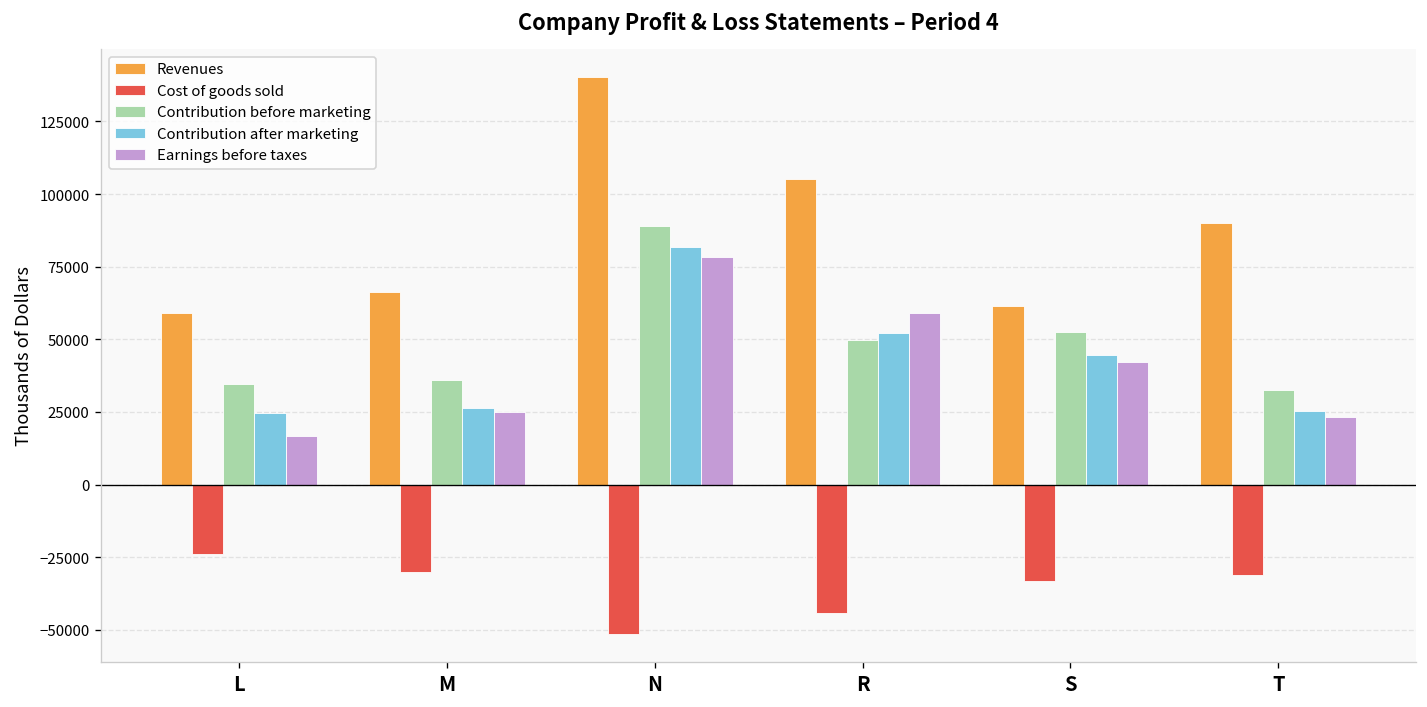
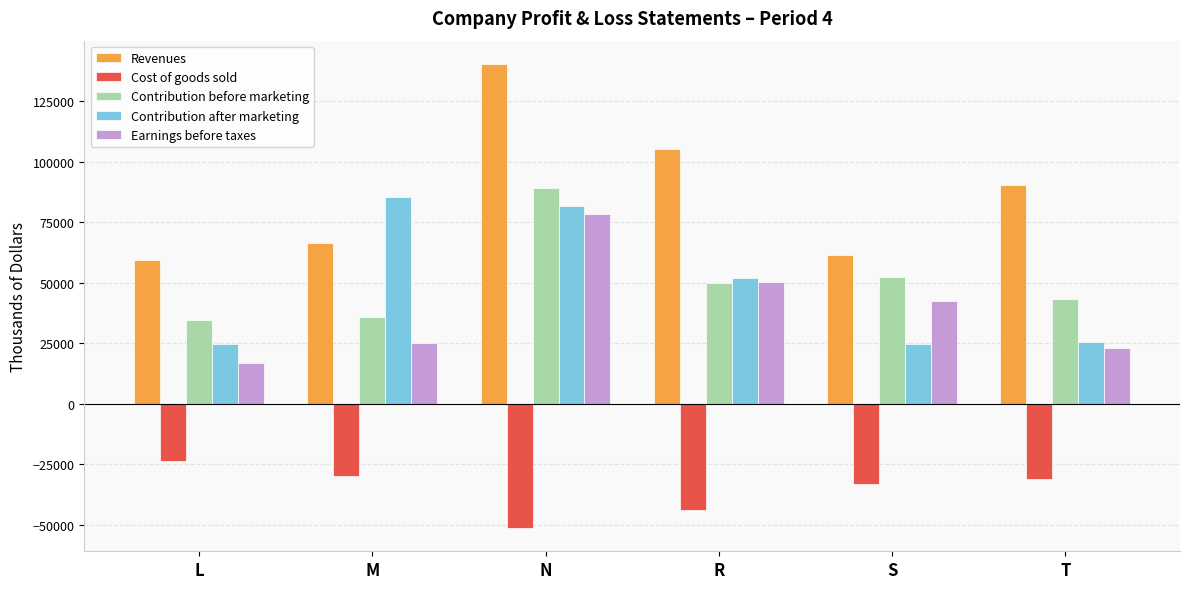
Contribution after marketing, M: 26000 -> 85000
Earnings before taxes, R: 59000 -> 50000
Contribution after marketing, S: 45000 -> 25000
Contribution before marketing, T: 32000 -> 43000
